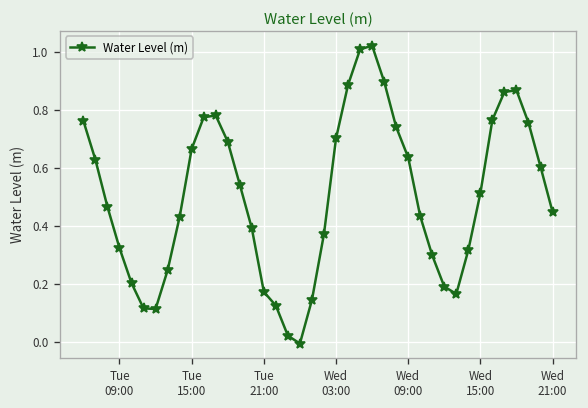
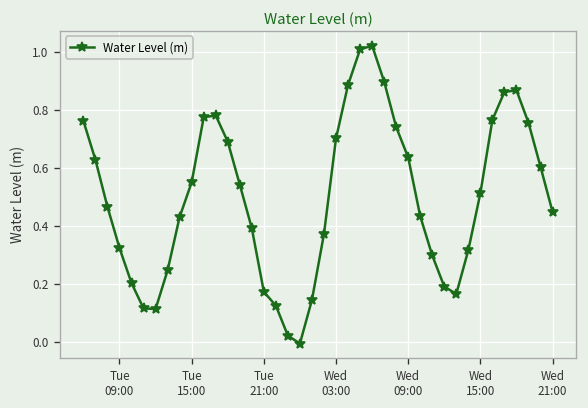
Tue 15:00: 0.67 -> 0.55
